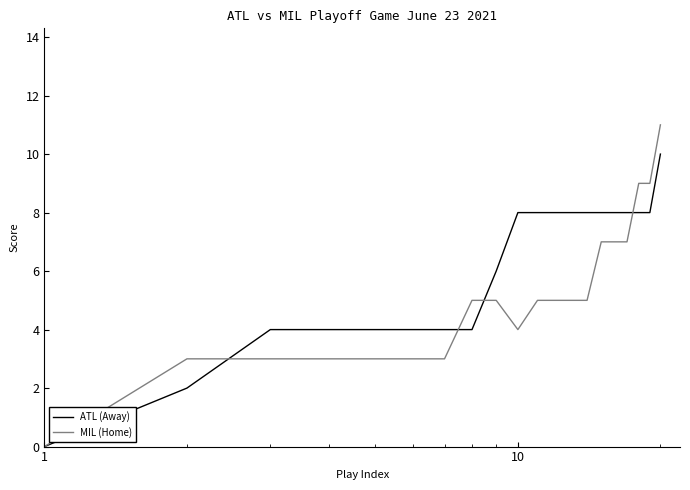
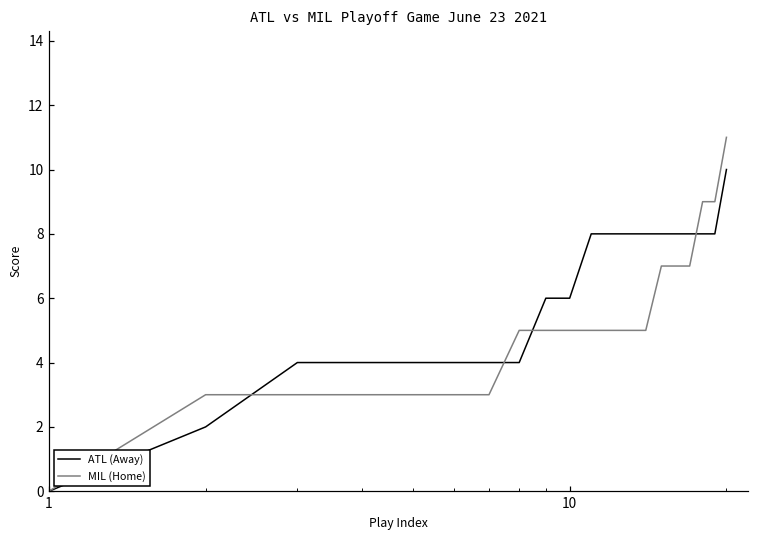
ATL (Away), 10: 8 -> 6
MIL (Home), 10: 4 -> 5
